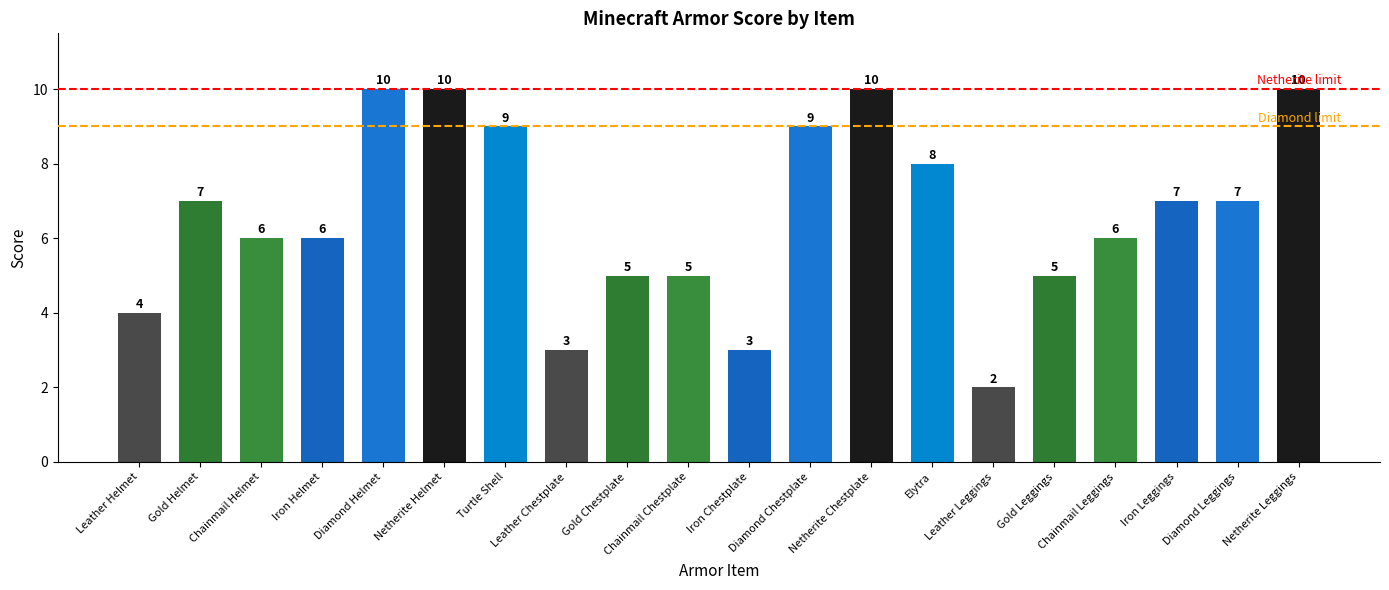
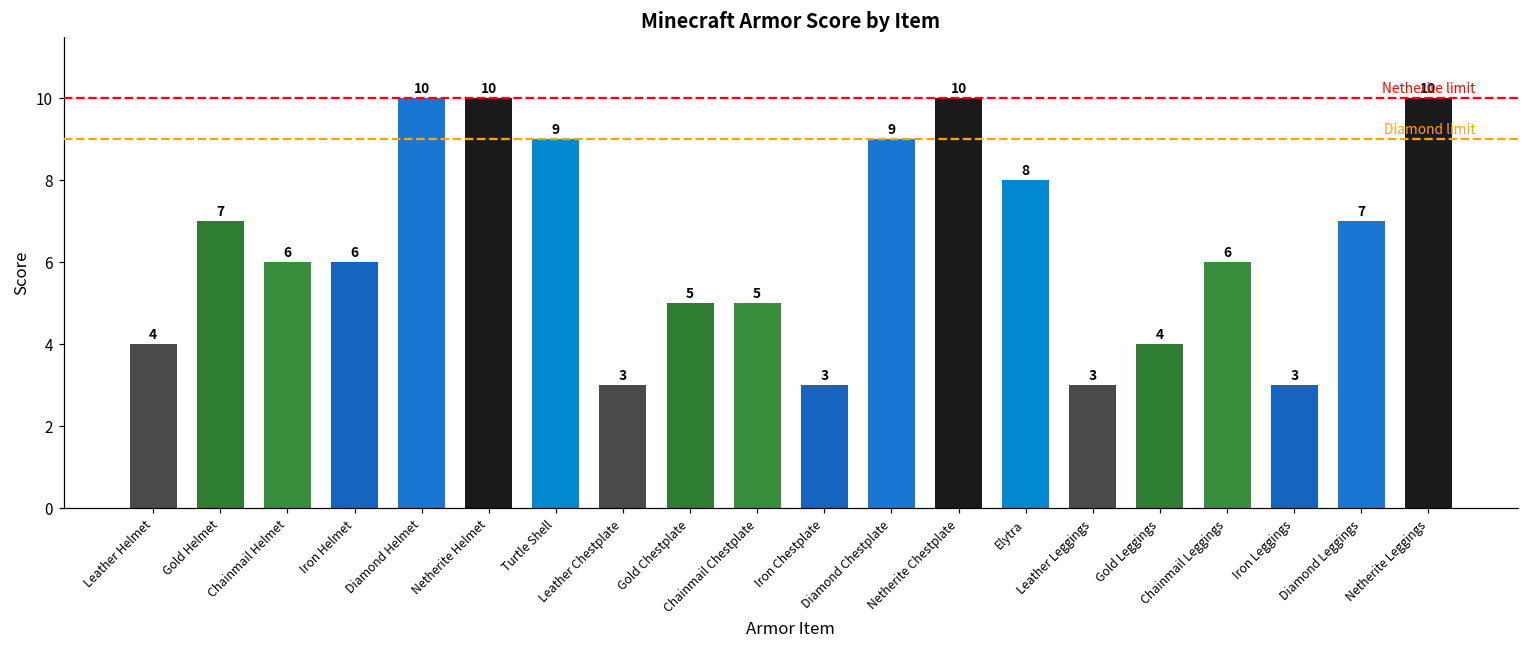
Leather Leggings: 2 -> 3
Gold Leggings: 5 -> 4
Iron Leggings: 7 -> 3
